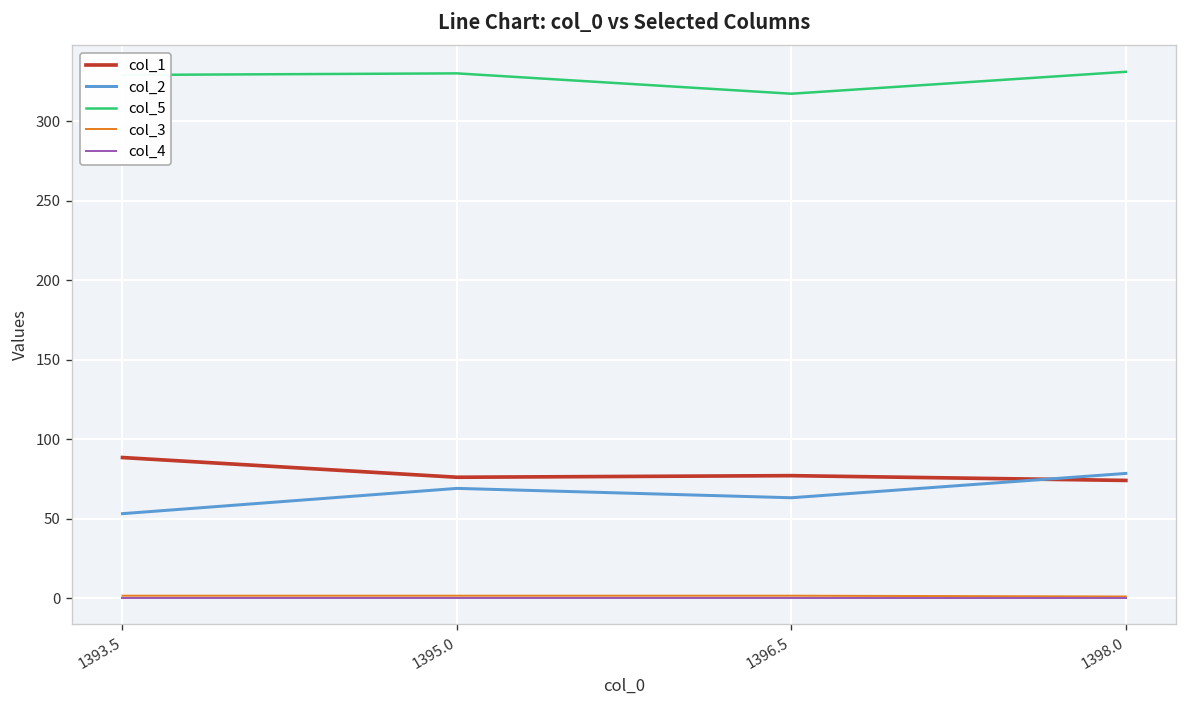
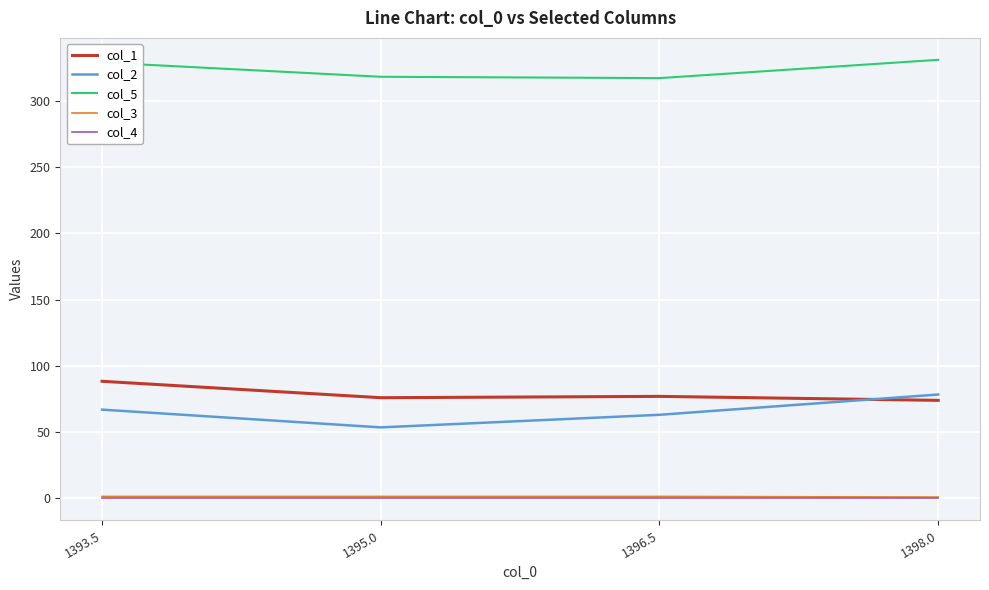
col_2, 1393.5: 53 -> 67
col_2, 1395.0: 69 -> 54
col_5, 1395.0: 330 -> 318
